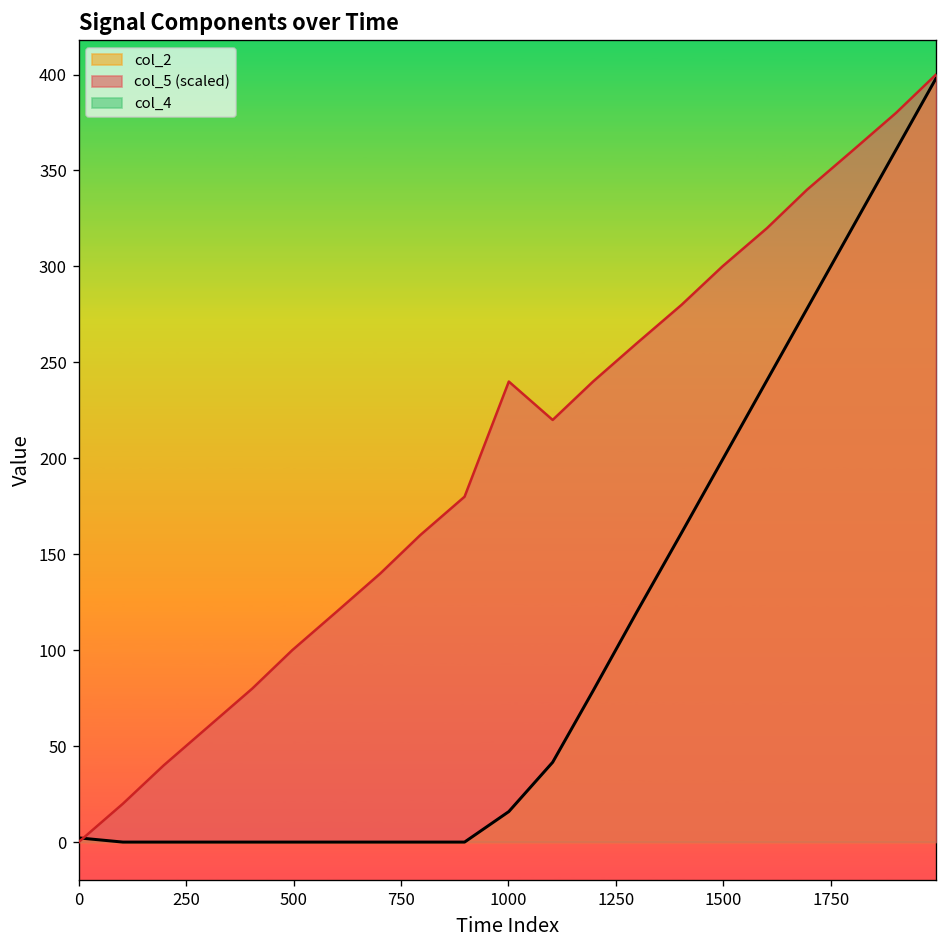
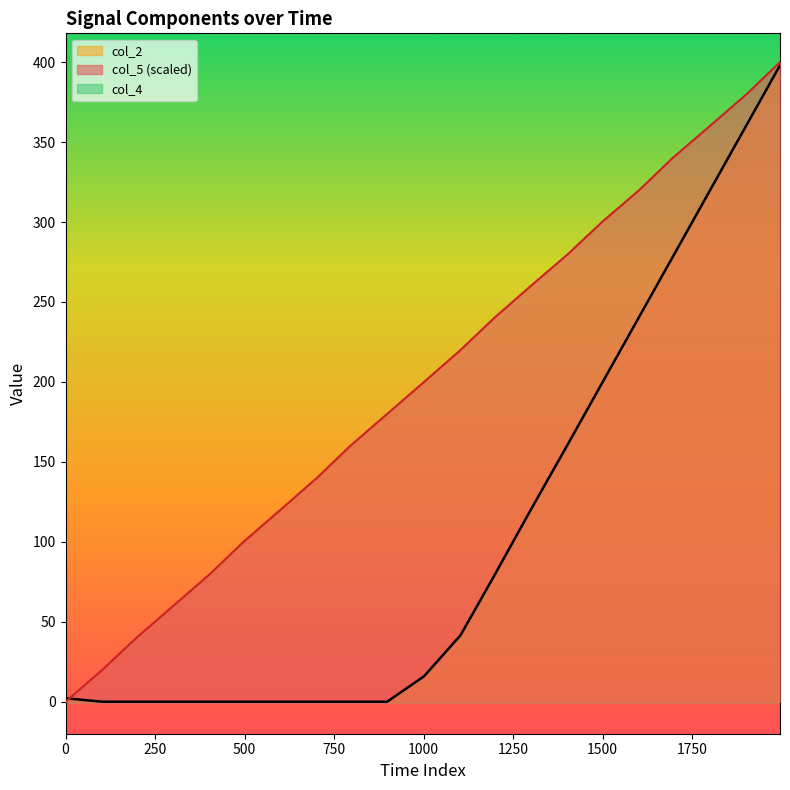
col_5 (scaled), 1000: 240 -> 200
